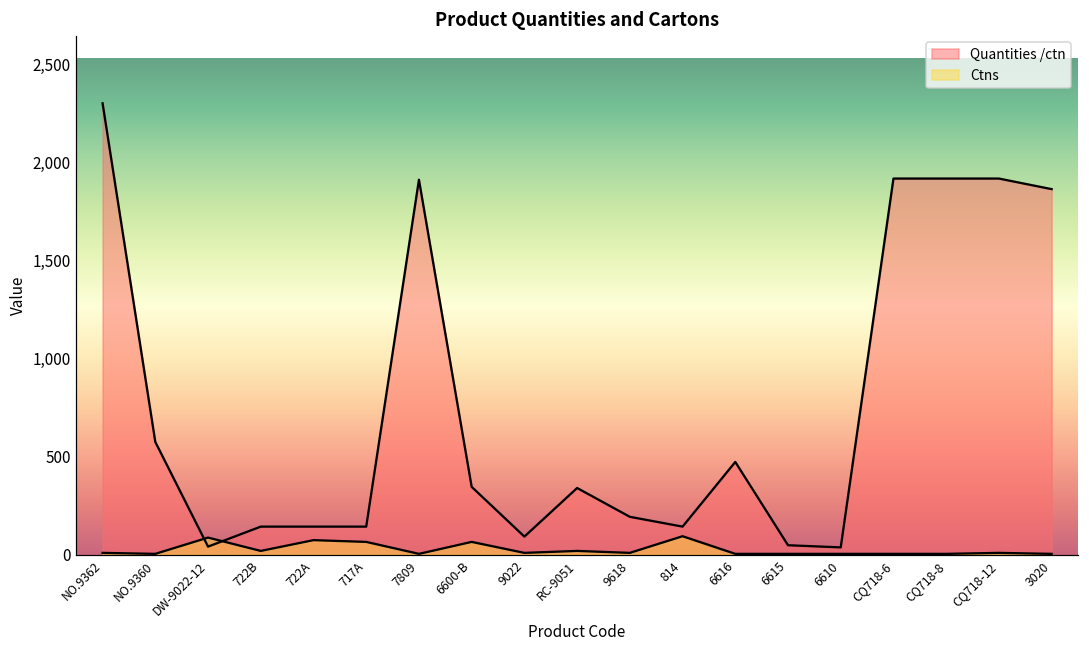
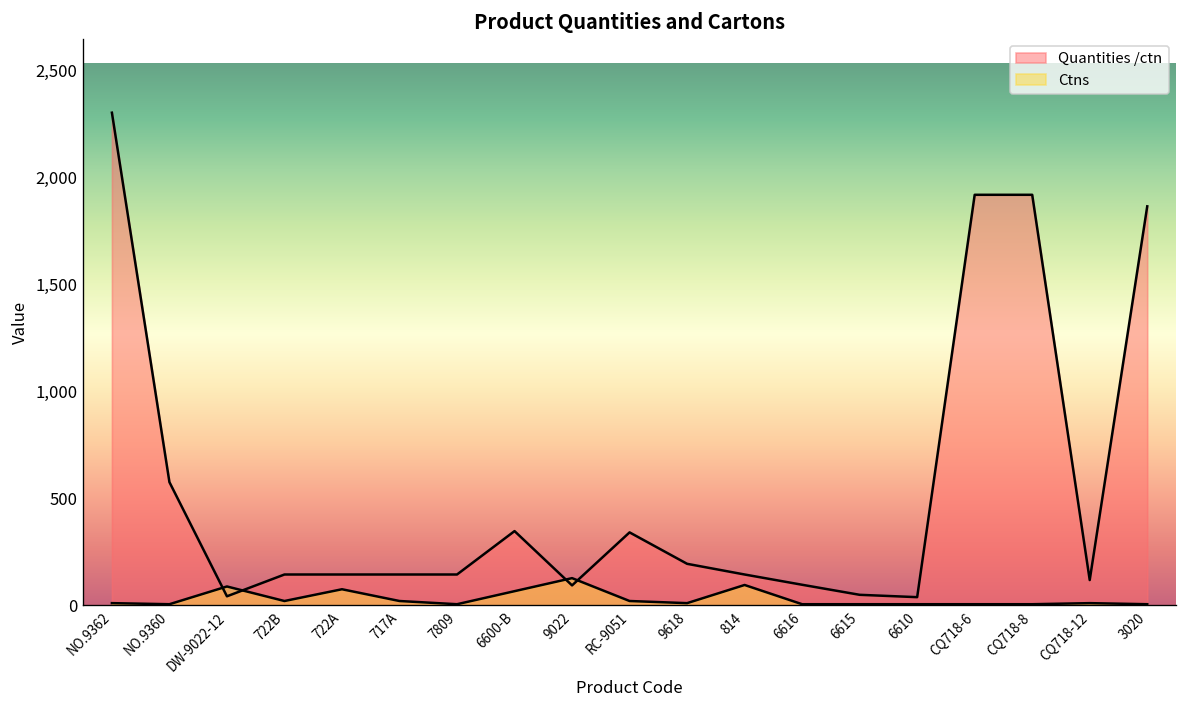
Ctns, 717A: 70 -> 20
Quantities /ctn, 7809: 1,910 -> 140
Ctns, 9022: 10 -> 130
Quantities /ctn, 6616: 470 -> 100
Quantities /ctn, CQ718-12: 1,920 -> 120
